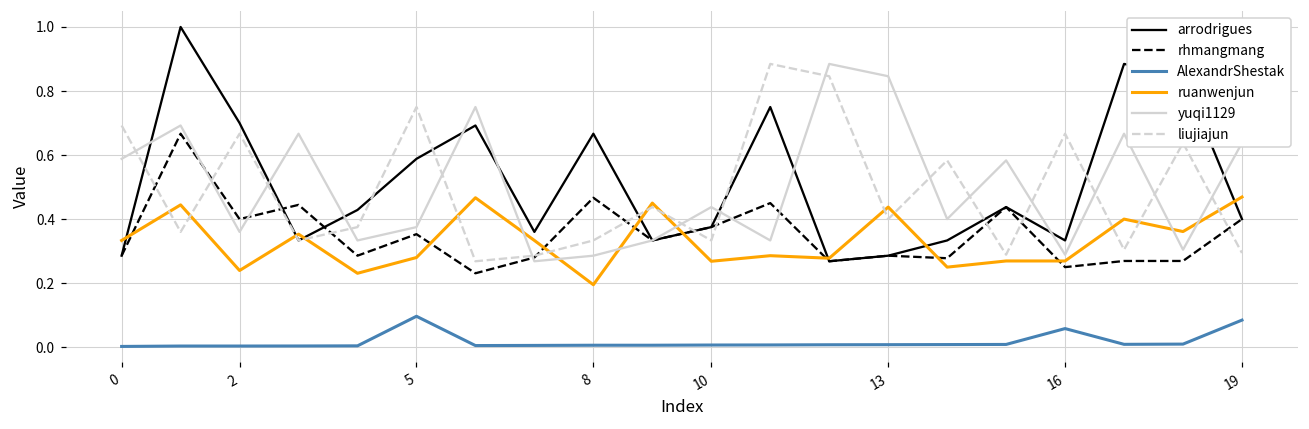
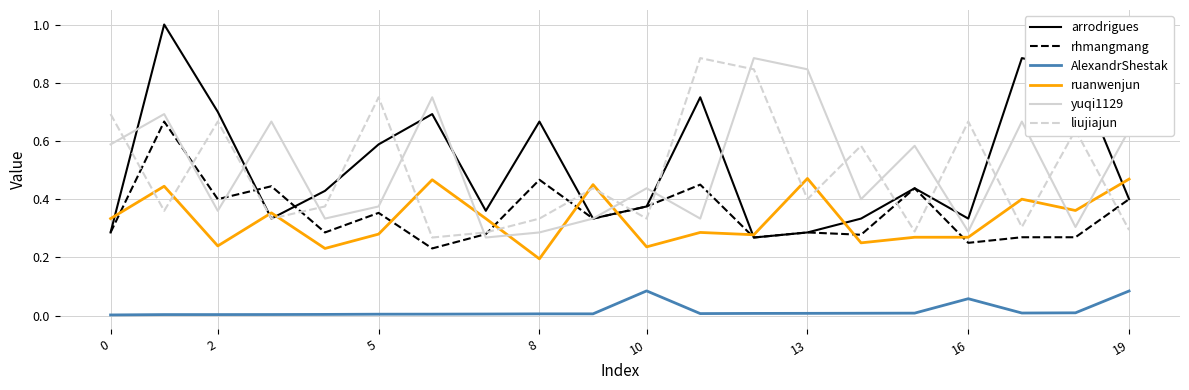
AlexandrShestak, 5: 0.10 -> 0.00
AlexandrShestak, 10: 0.01 -> 0.08
ruanwenjun, 10: 0.27 -> 0.24
ruanwenjun, 13: 0.44 -> 0.47
